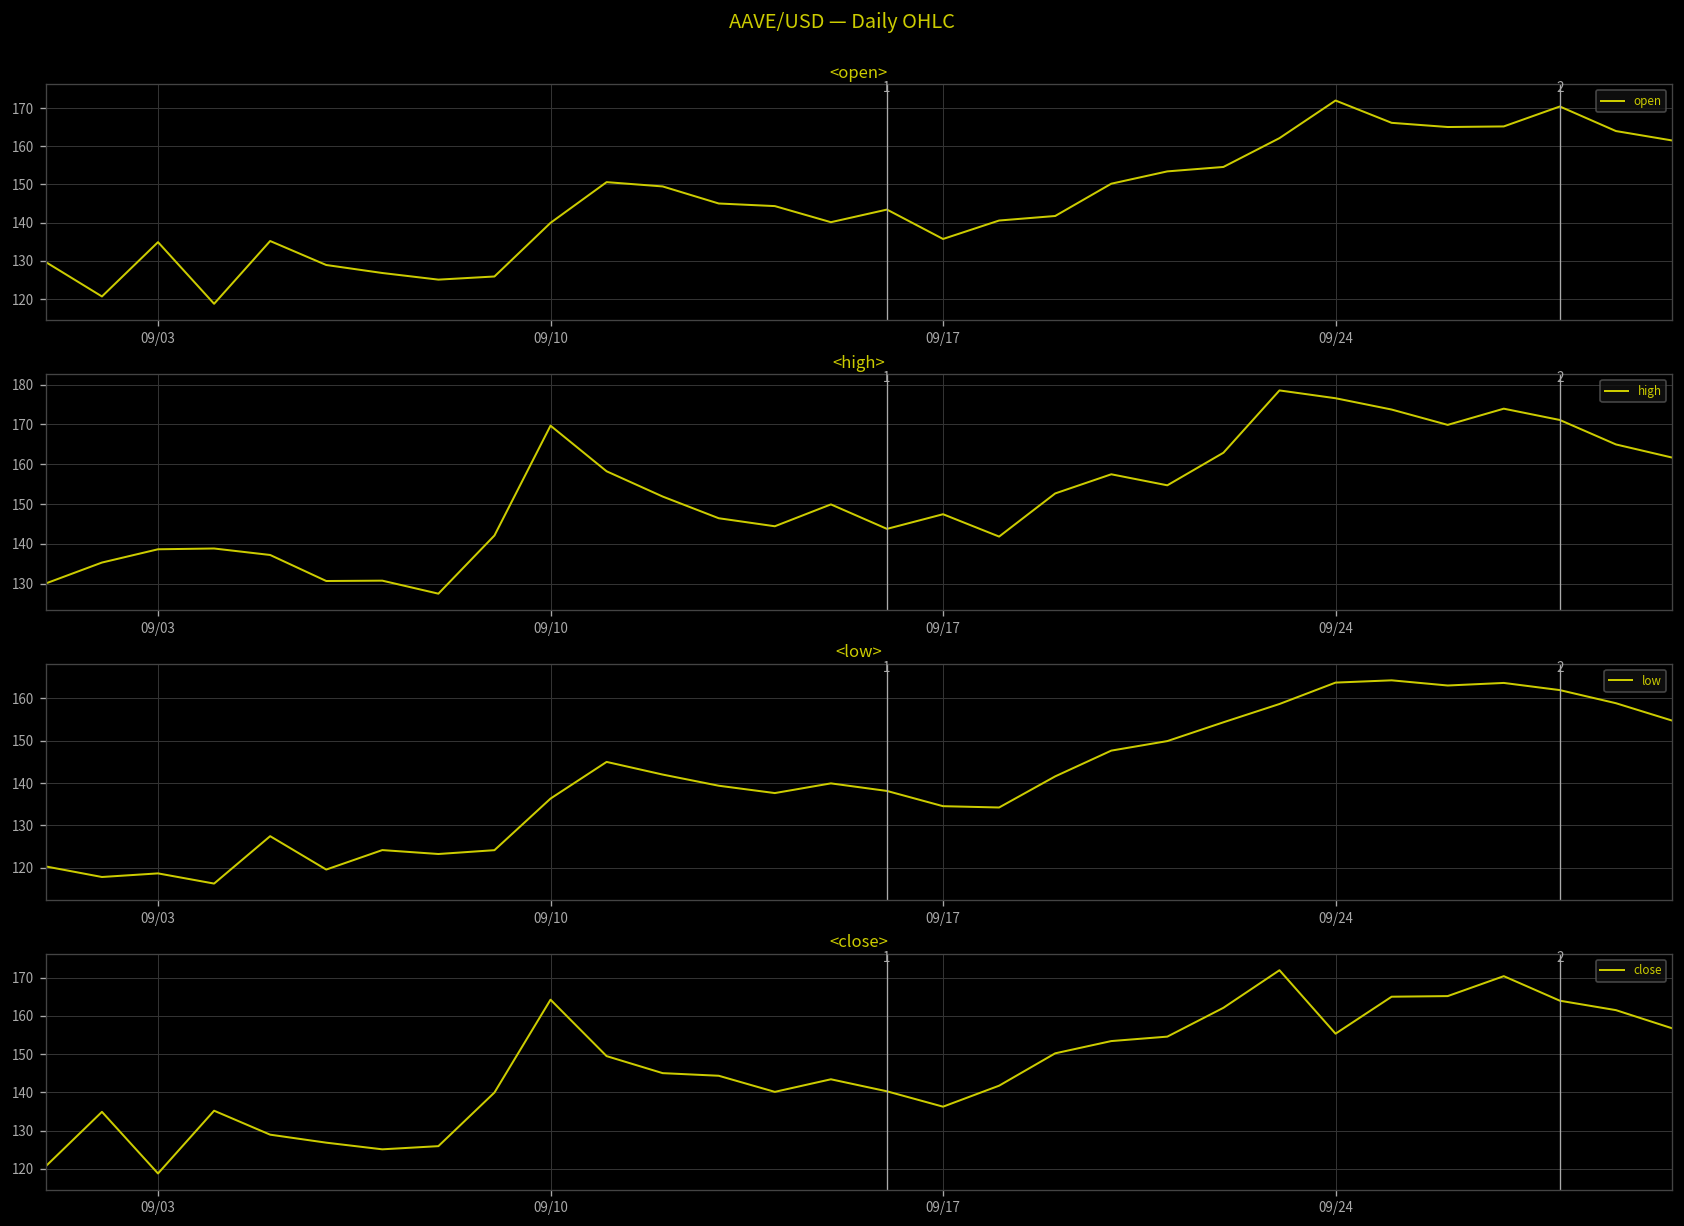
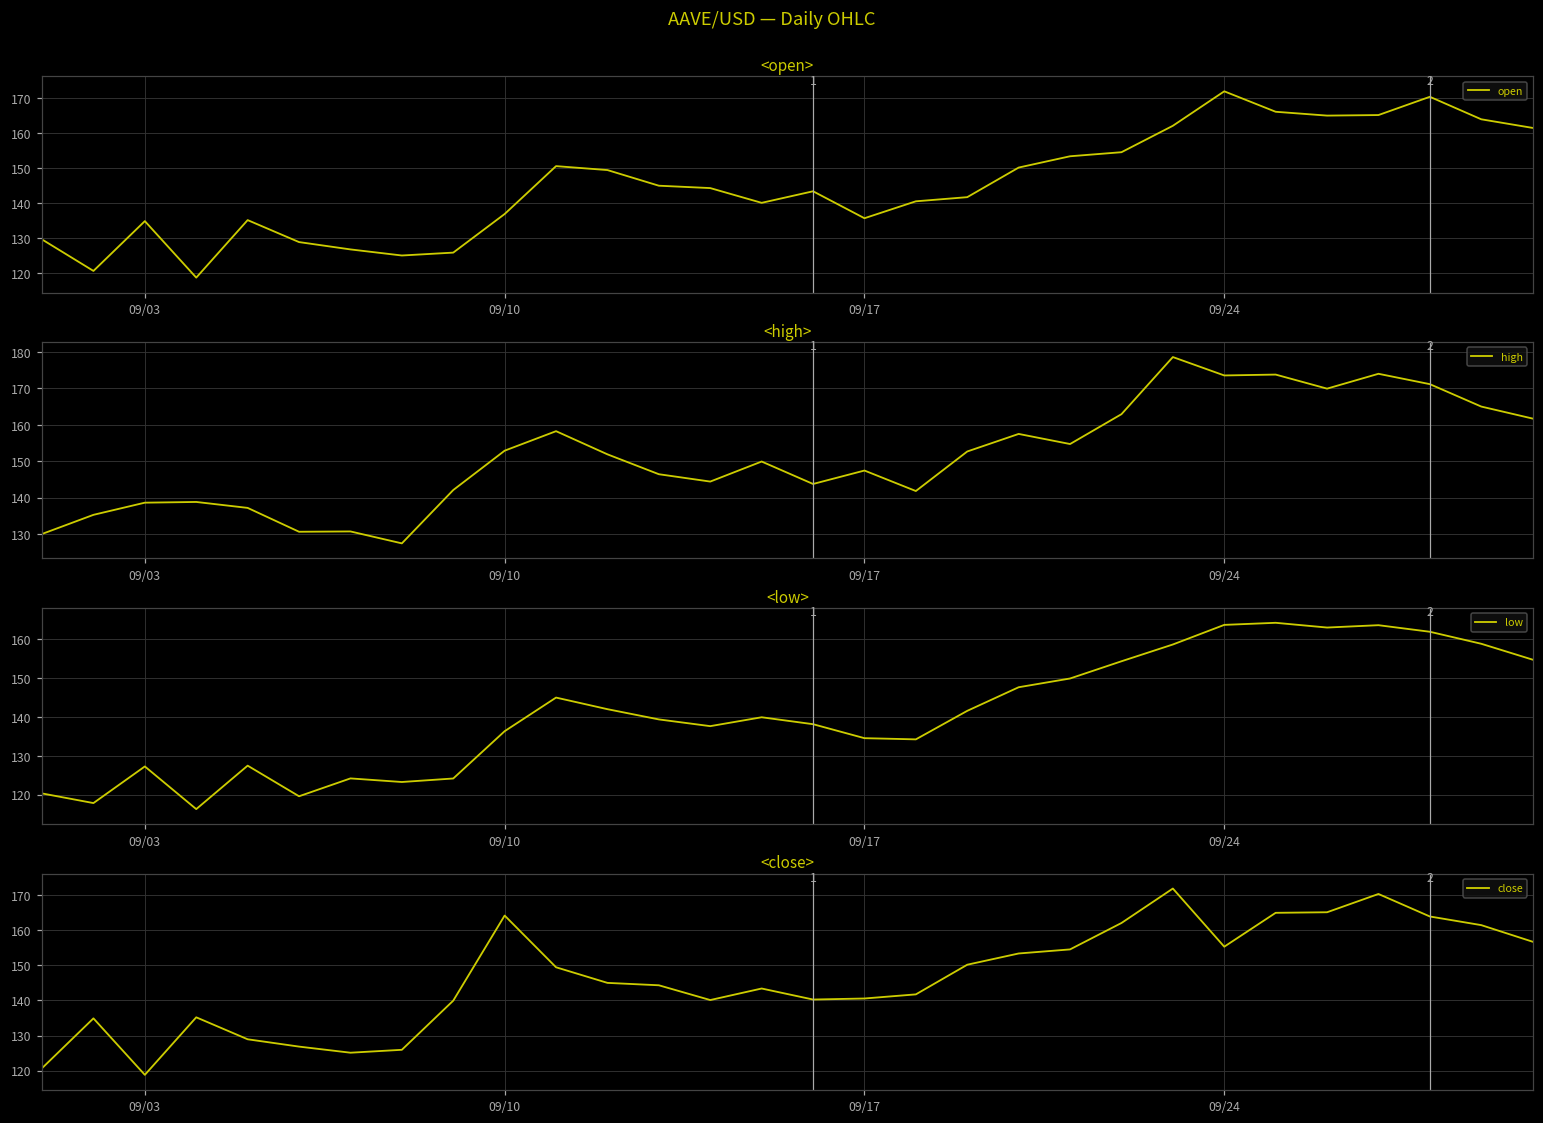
<open>, 09/10: 140 -> 137
<high>, 09/10: 170 -> 153
<high>, 09/24: 177 -> 174
<low>, 09/03: 119 -> 127
<close>, 09/17: 136 -> 141
